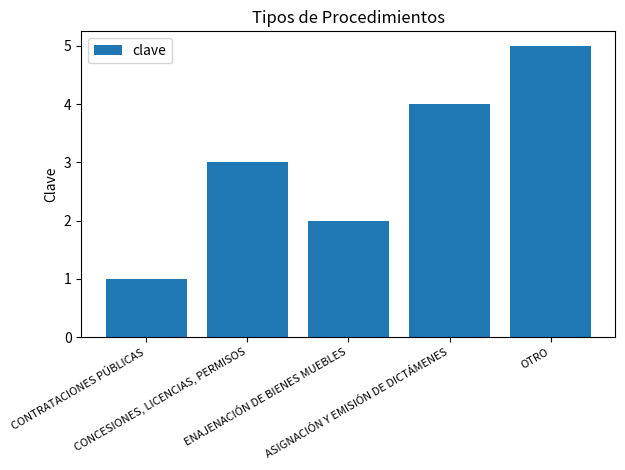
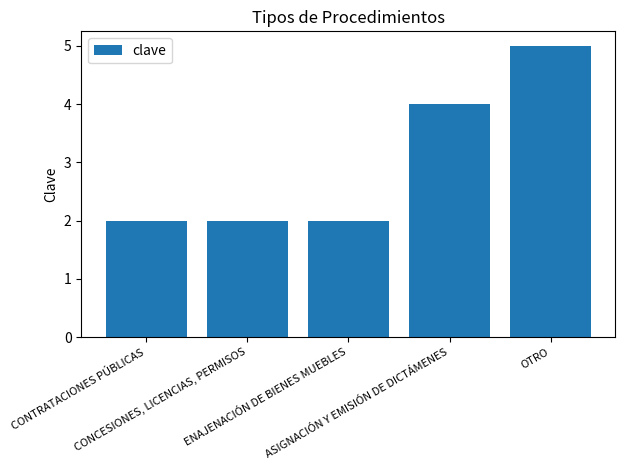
CONTRATACIONES PÚBLICAS: 1 -> 2
CONCESIONES, LICENCIAS, PERMISOS: 3 -> 2
